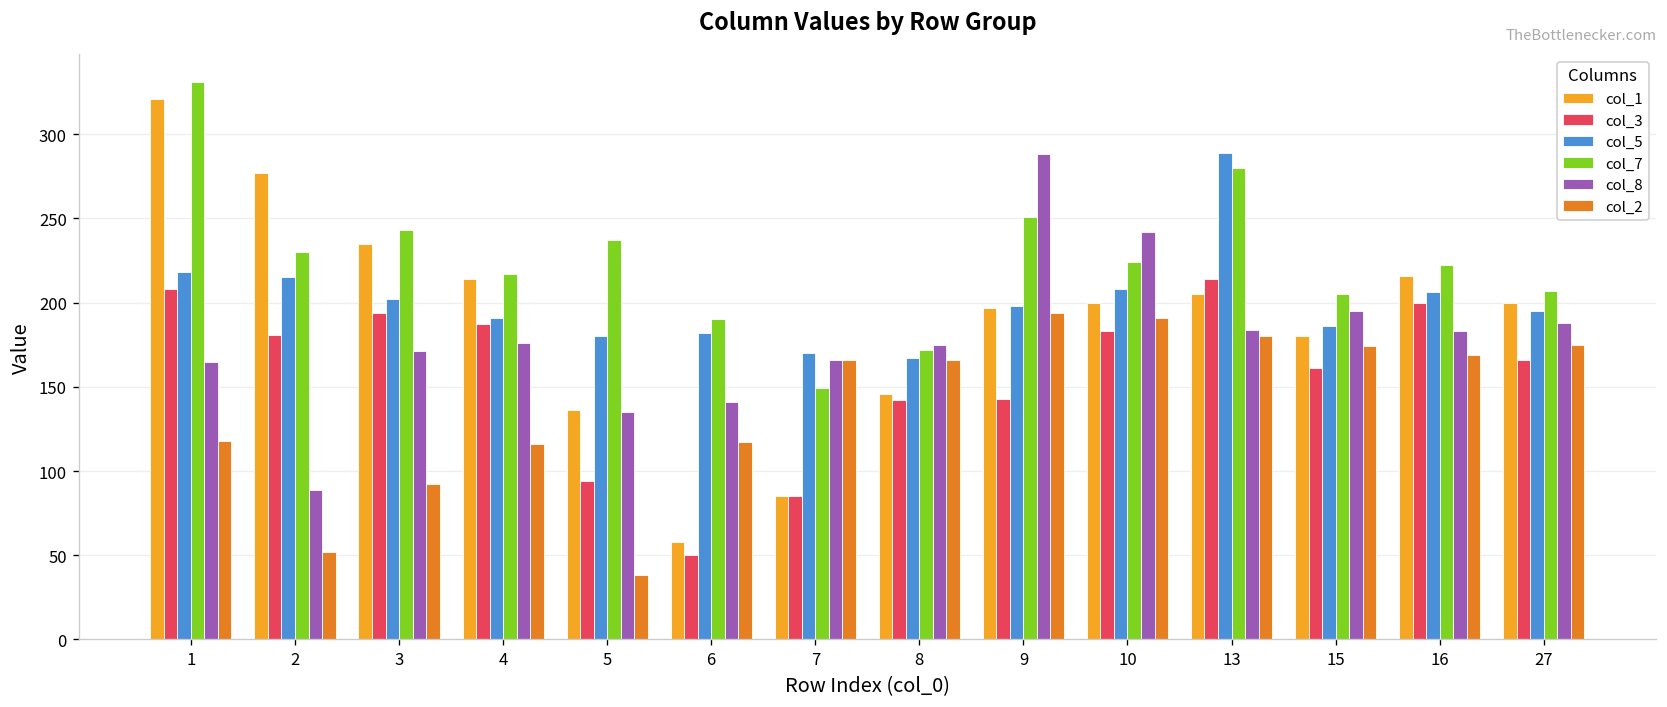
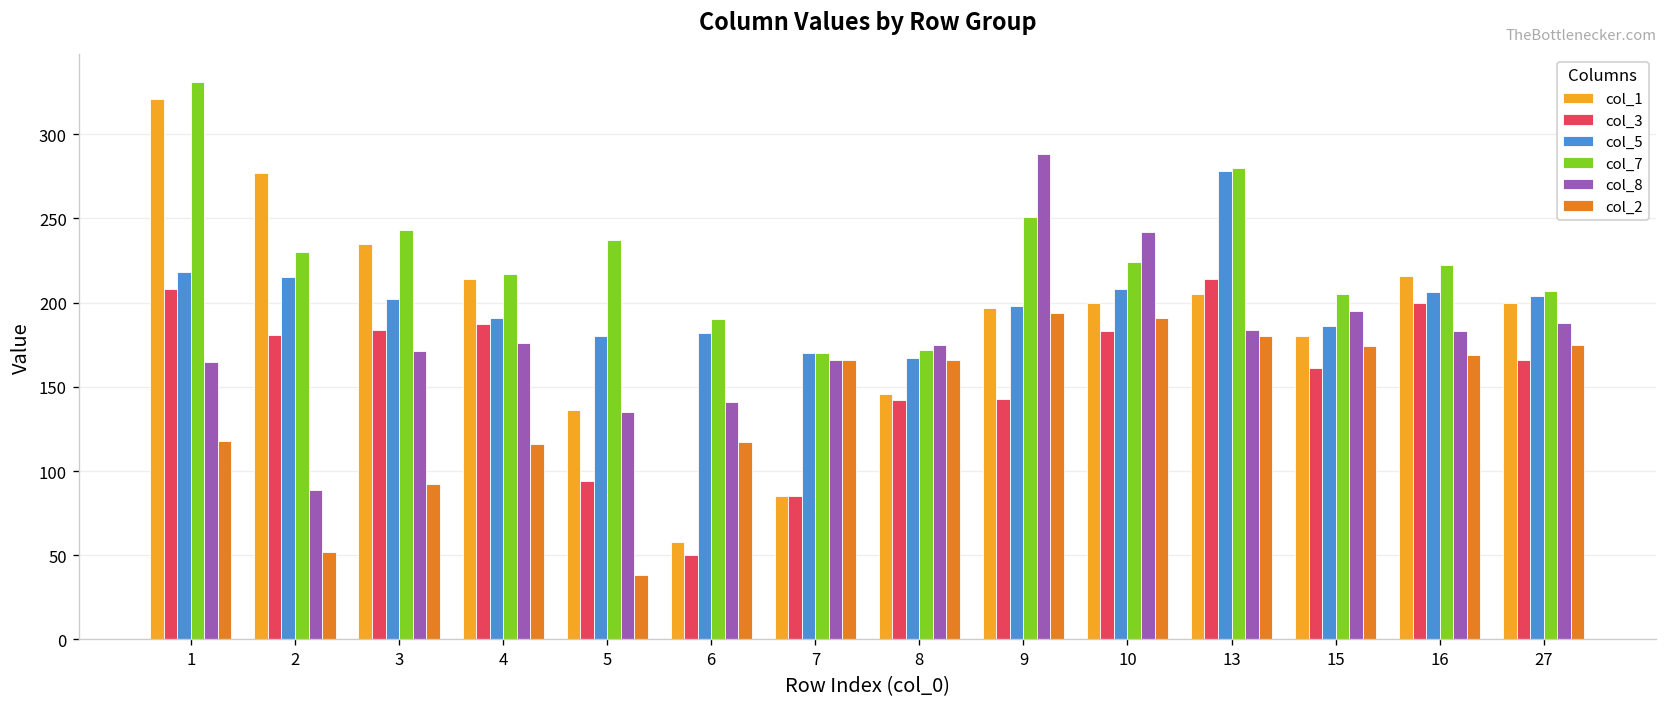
col_3, 3: 194 -> 184
col_7, 7: 149 -> 170
col_5, 13: 289 -> 278
col_5, 27: 195 -> 204
